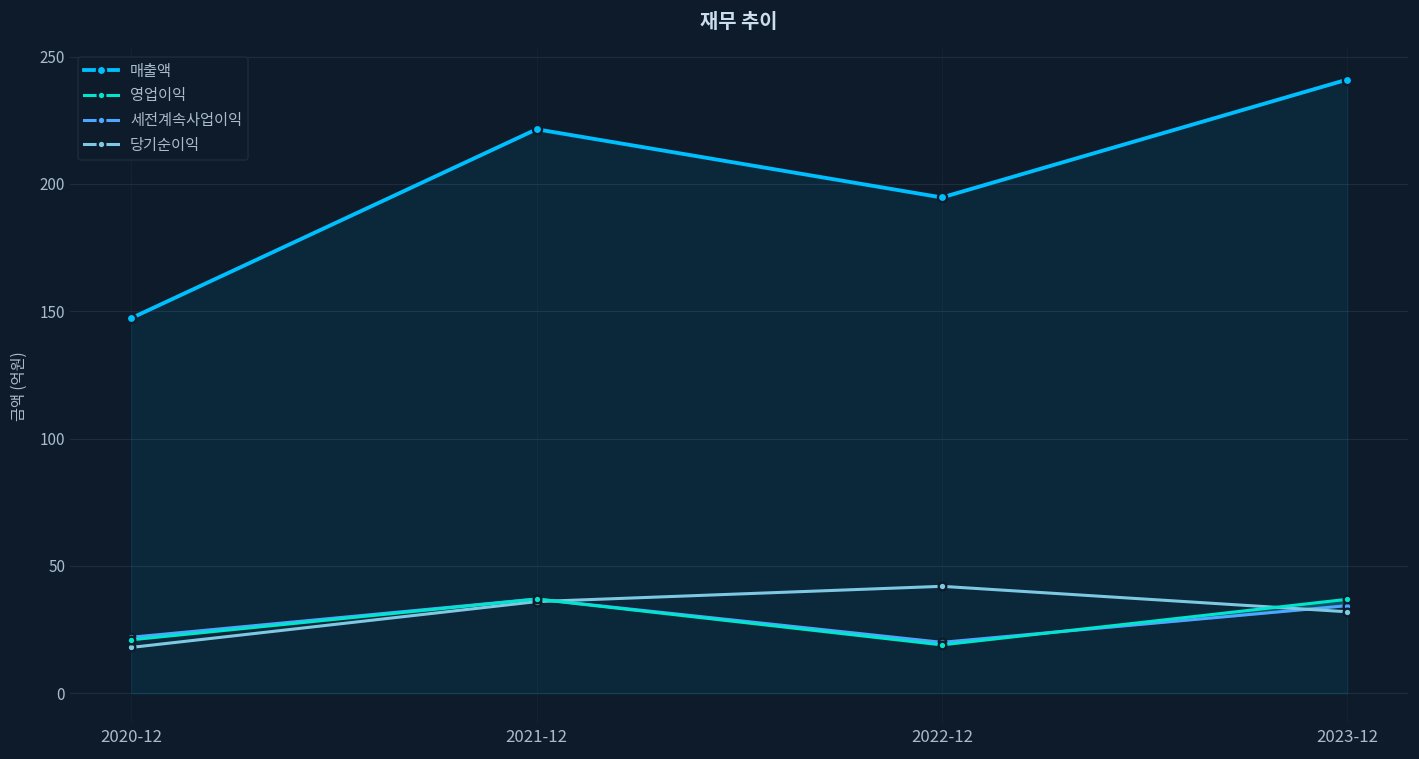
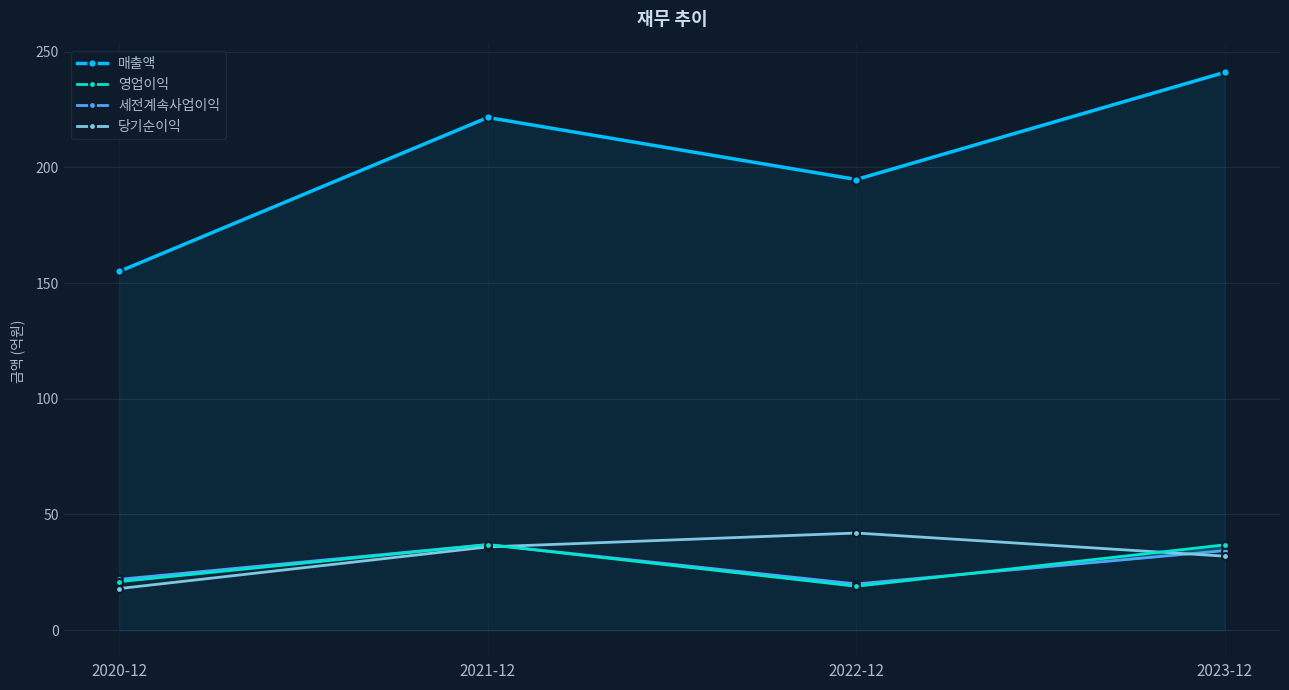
매출액, 2020-12: 147 -> 155
